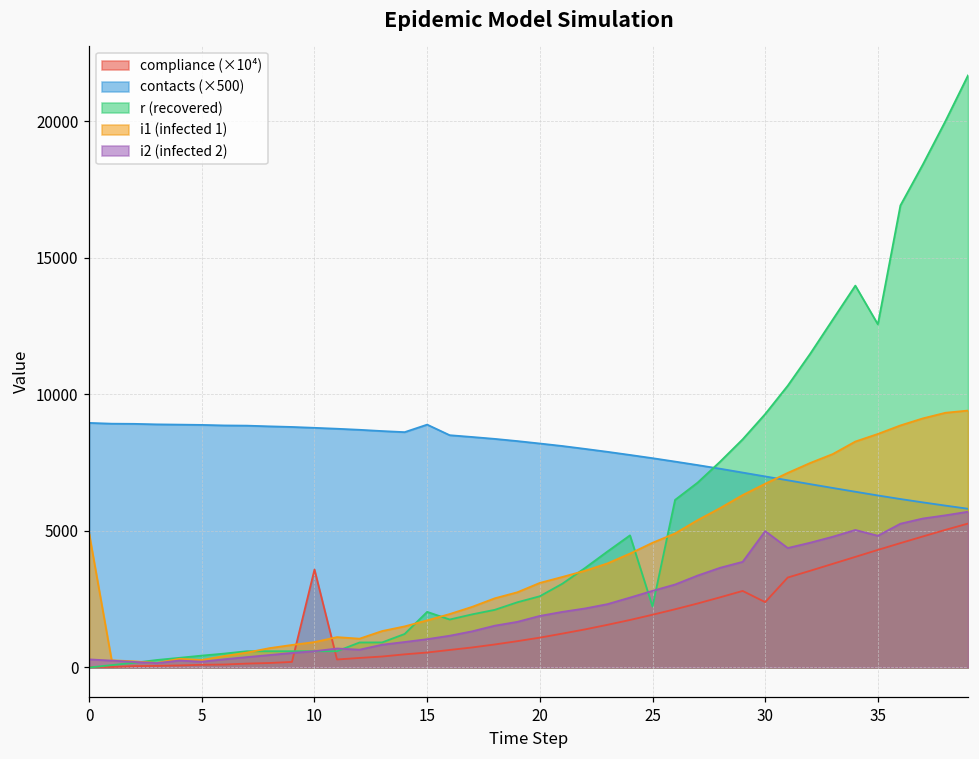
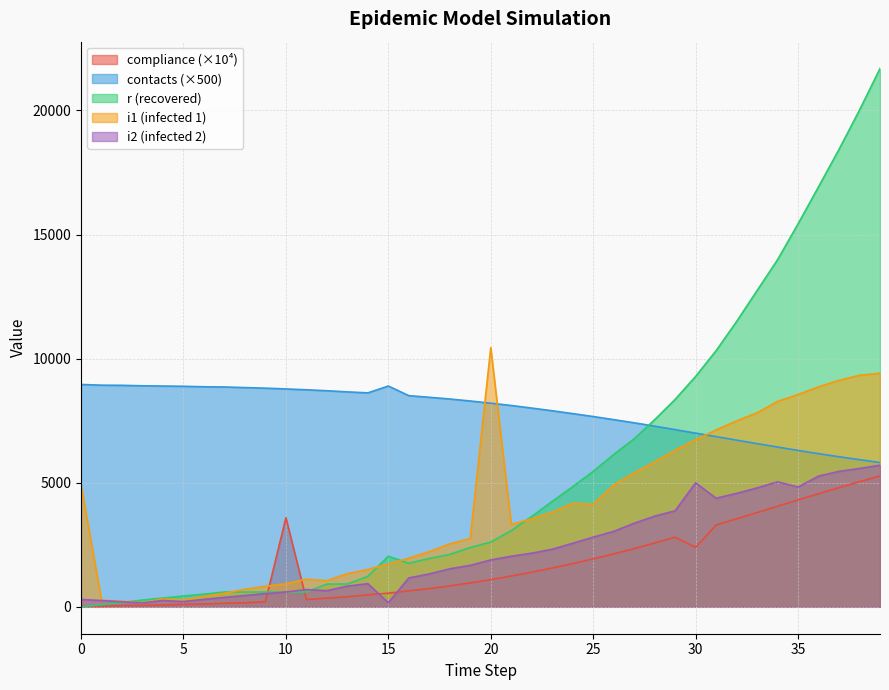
i2 (infected 2), 15: 1000 -> 200
i1 (infected 1), 20: 3100 -> 10400
r (recovered), 25: 2200 -> 5500
i1 (infected 1), 25: 4600 -> 4100
r (recovered), 35: 12600 -> 15400
